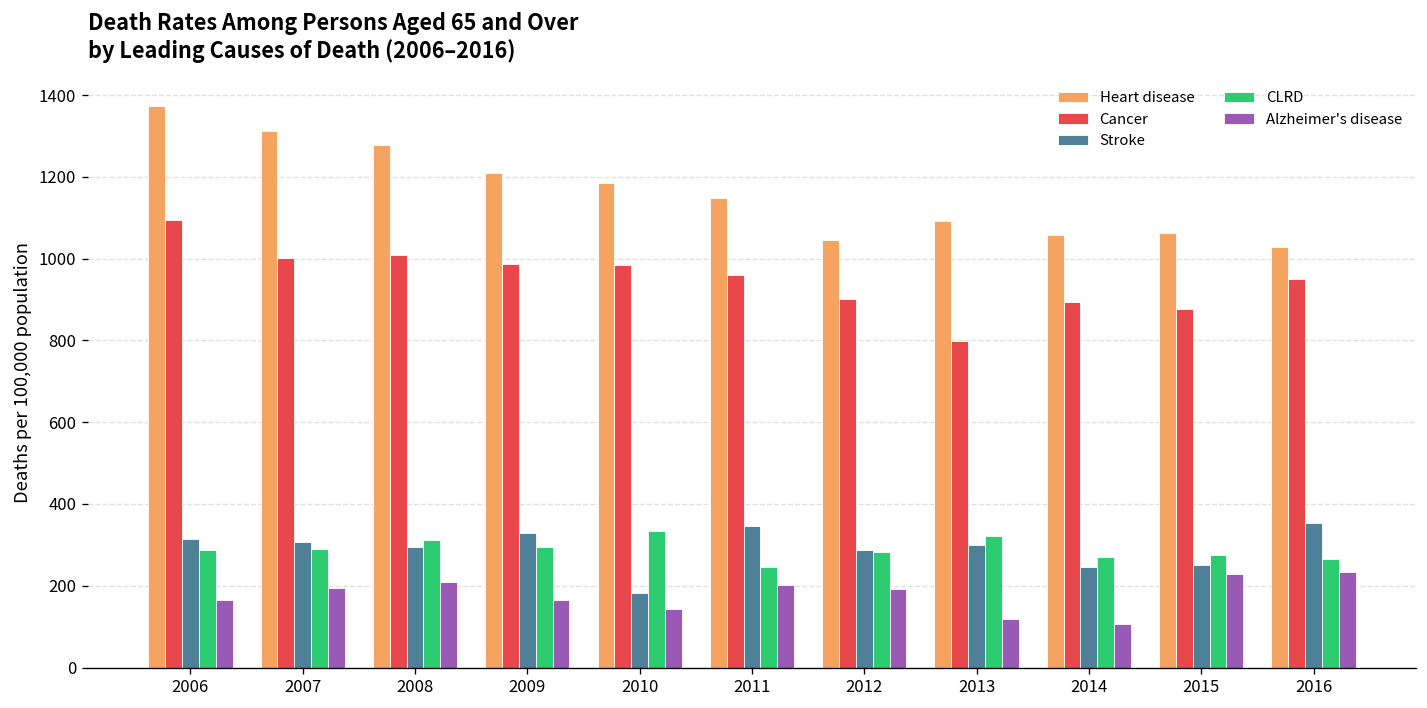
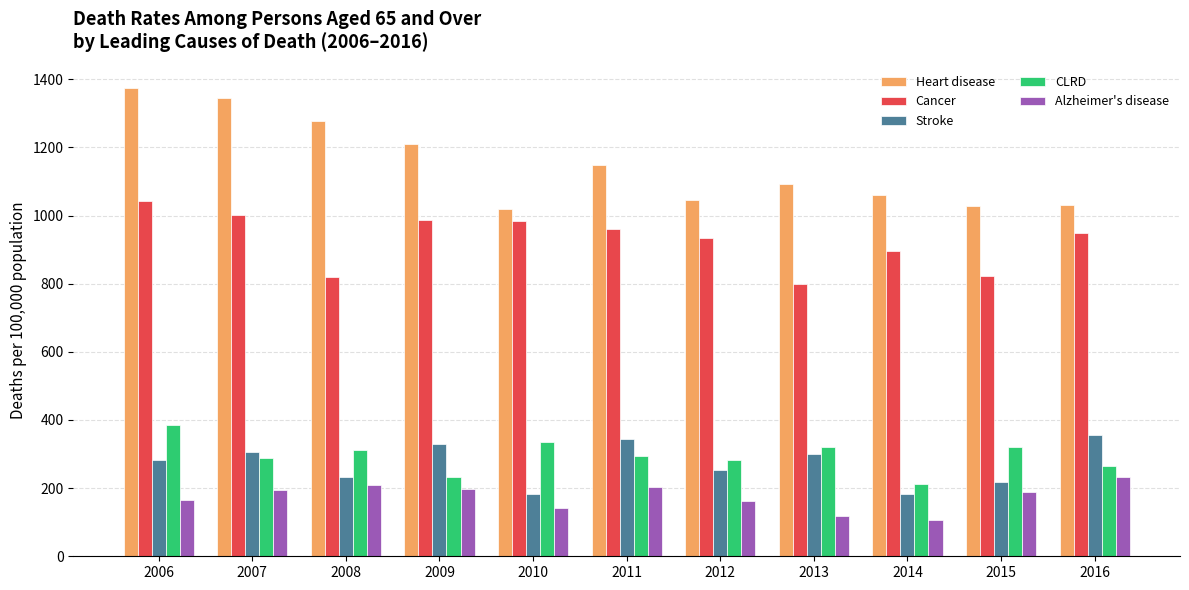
Cancer, 2006: 1100 -> 1040
Stroke, 2006: 310 -> 280
CLRD, 2006: 290 -> 380
Heart disease, 2007: 1310 -> 1350
Cancer, 2008: 1010 -> 820
Stroke, 2008: 300 -> 230
CLRD, 2009: 300 -> 230
Alzheimer's disease, 2009: 170 -> 200
Heart disease, 2010: 1190 -> 1020
CLRD, 2011: 250 -> 290
Cancer, 2012: 900 -> 940
Stroke, 2012: 290 -> 250
Alzheimer's disease, 2012: 190 -> 160
Stroke, 2014: 250 -> 180
CLRD, 2014: 270 -> 210
Heart disease, 2015: 1060 -> 1030
Cancer, 2015: 880 -> 820
Stroke, 2015: 250 -> 220
CLRD, 2015: 280 -> 320
Alzheimer's disease, 2015: 230 -> 190
